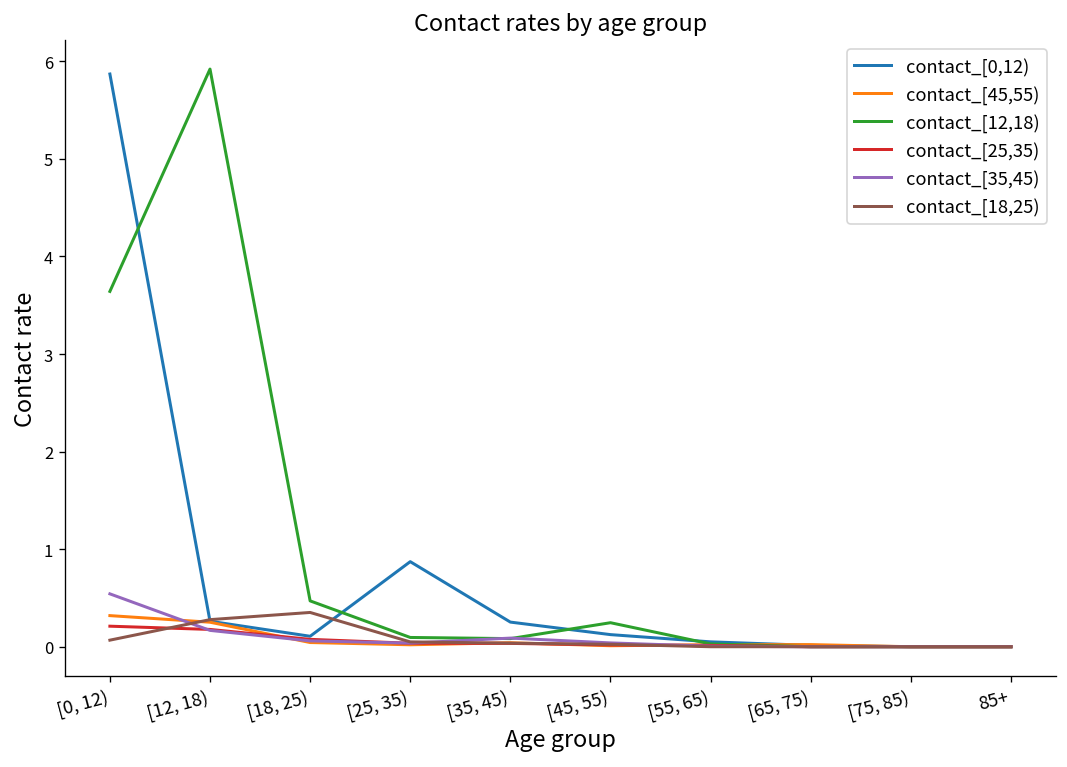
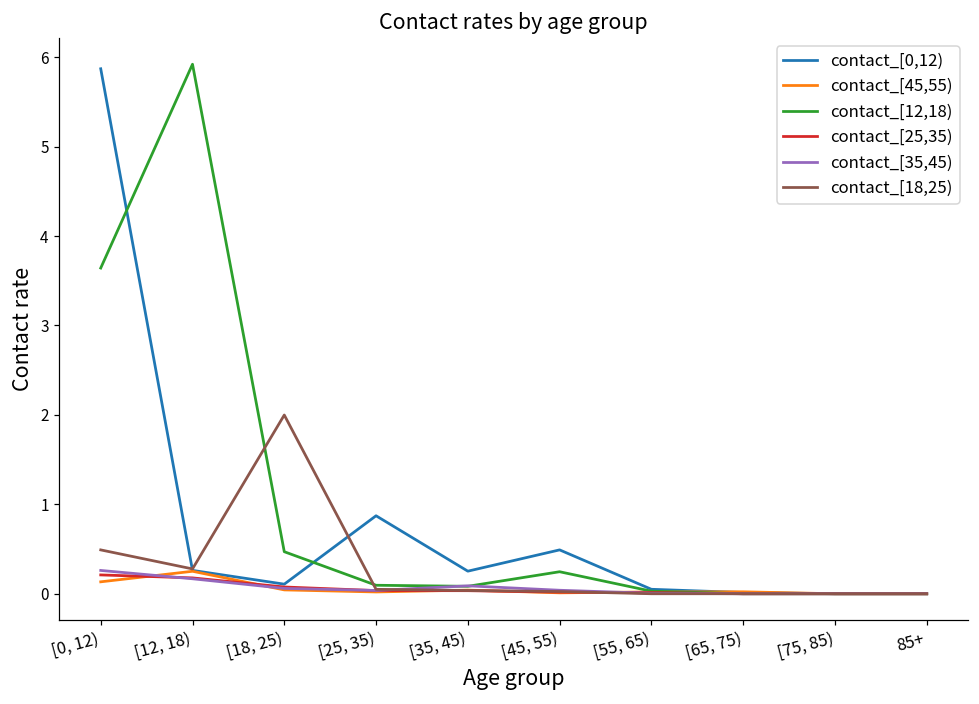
contact_[45,55), [0, 12): 0.3 -> 0.1
contact_[35,45), [0, 12): 0.5 -> 0.3
contact_[18,25), [0, 12): 0.1 -> 0.5
contact_[18,25), [18, 25): 0.4 -> 2.0
contact_[0,12), [45, 55): 0.1 -> 0.5
